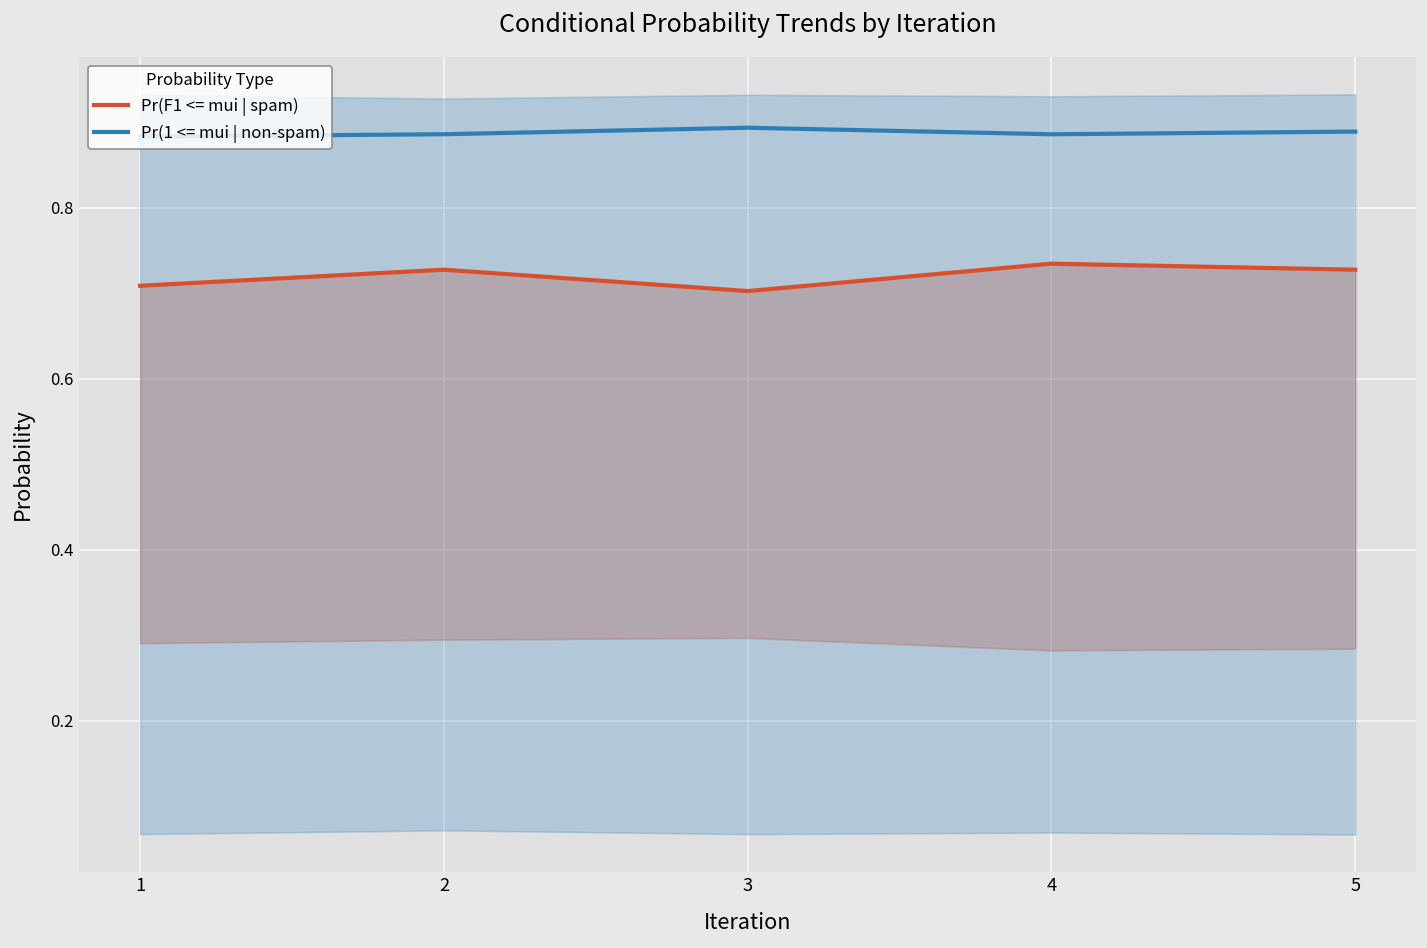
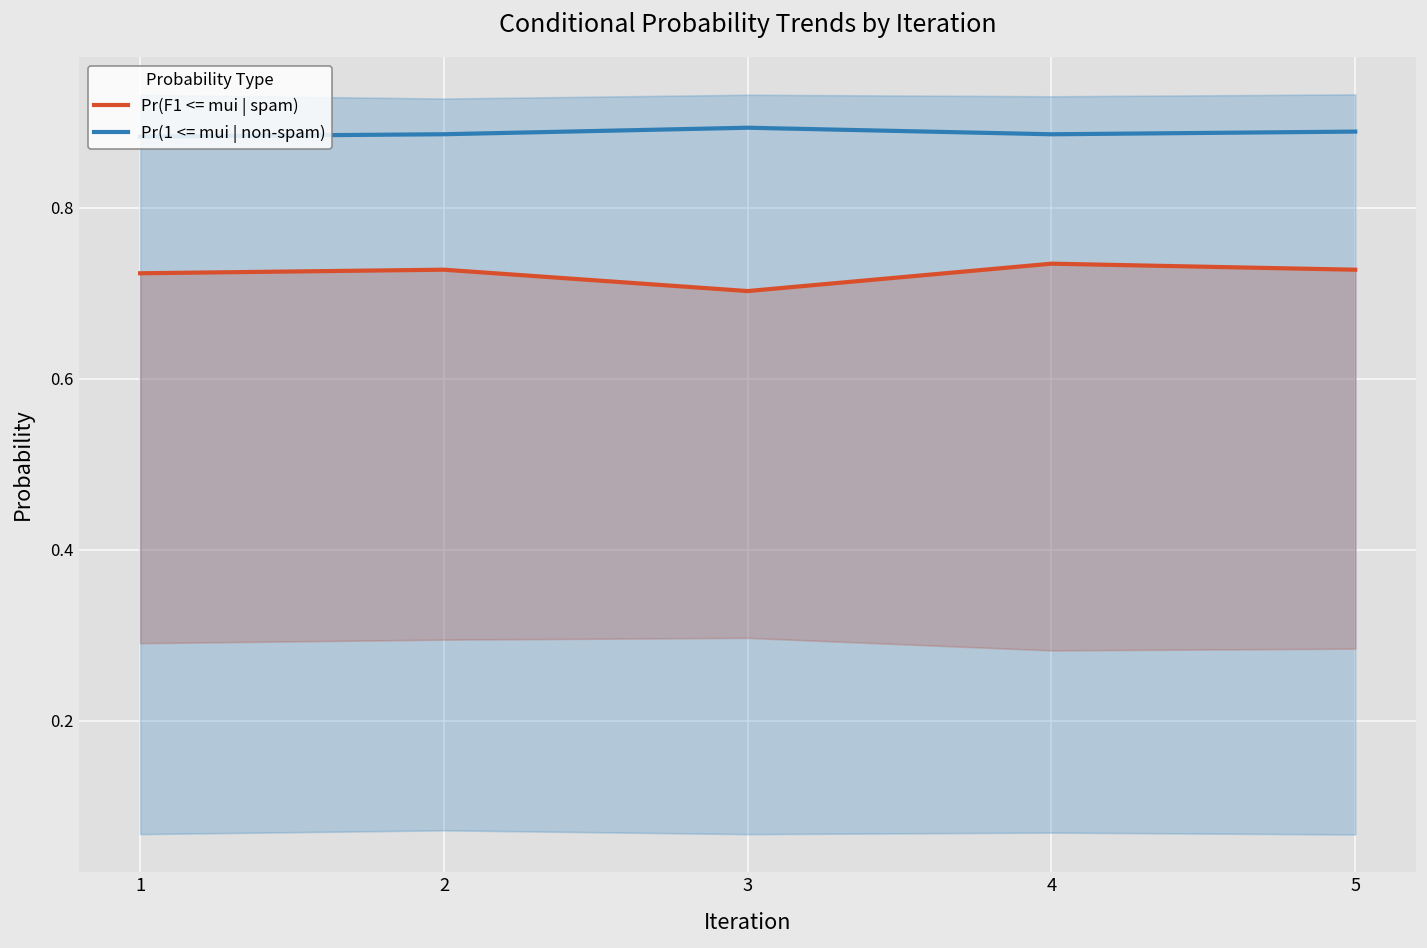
Pr(F1 <= mui | spam), 1: 0.71 -> 0.72
